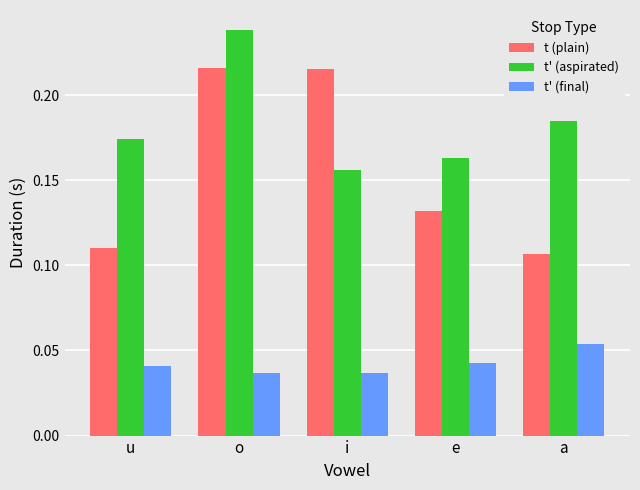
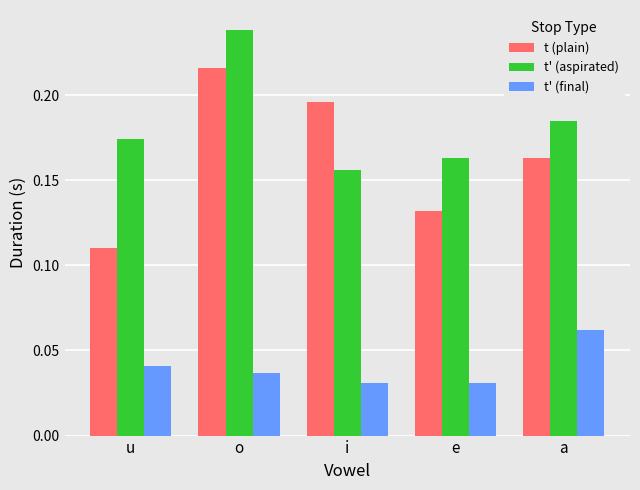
t (plain), i: 0.215 -> 0.196
t' (final), i: 0.037 -> 0.031
t' (final), e: 0.043 -> 0.031
t (plain), a: 0.107 -> 0.163
t' (final), a: 0.054 -> 0.062
